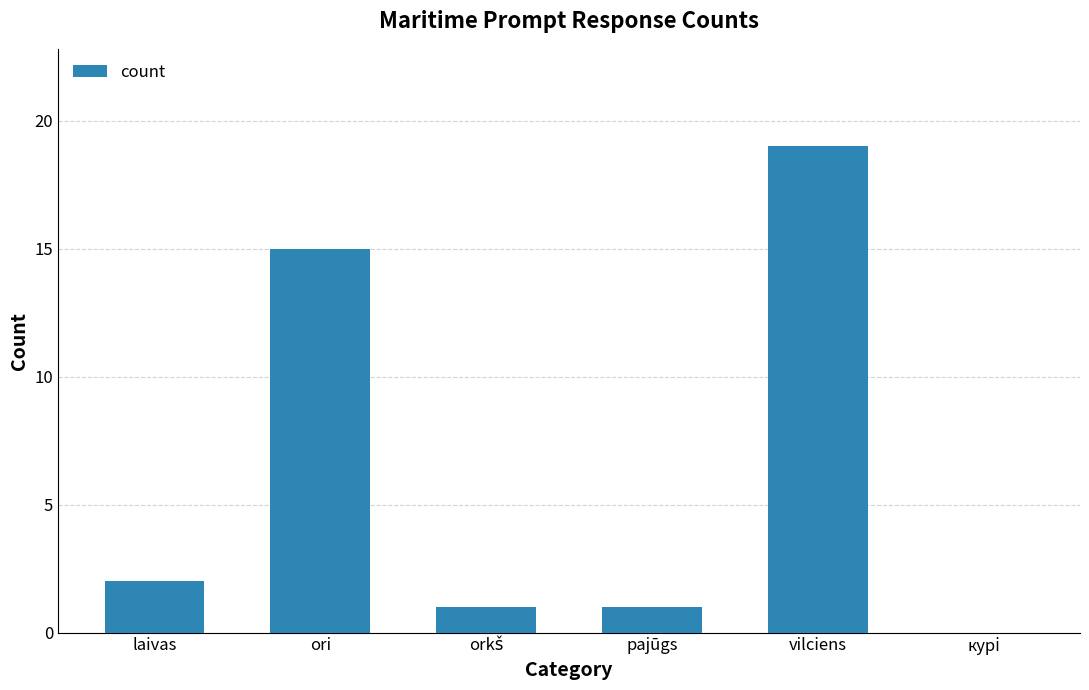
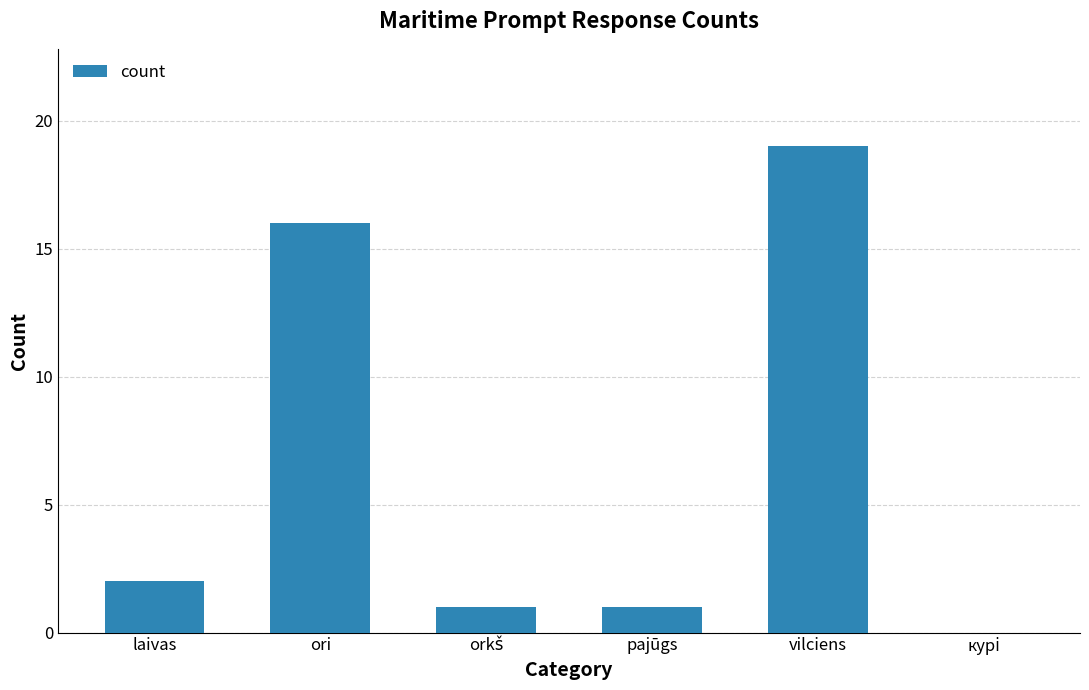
ori: 15 -> 16
